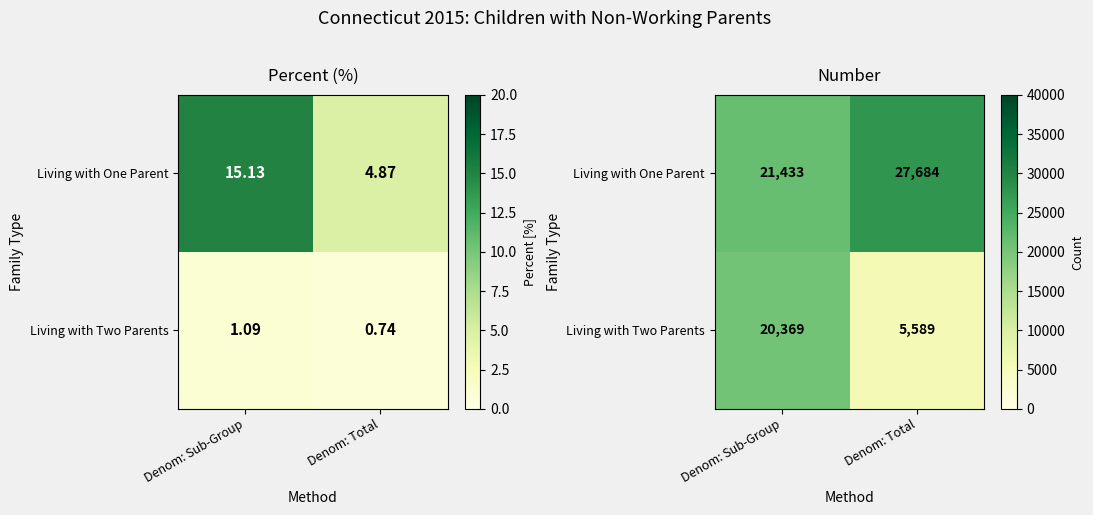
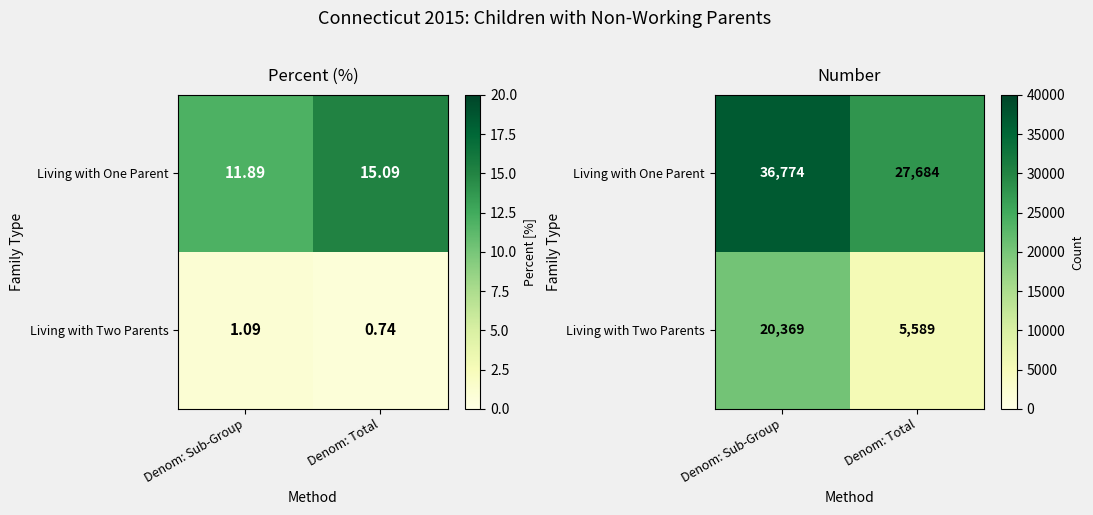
Percent (%), Living with One Parent, Denom: Sub-Group: 15.13 -> 11.89
Percent (%), Living with One Parent, Denom: Total: 4.87 -> 15.09
Number, Living with One Parent, Denom: Sub-Group: 21,433 -> 36,774
